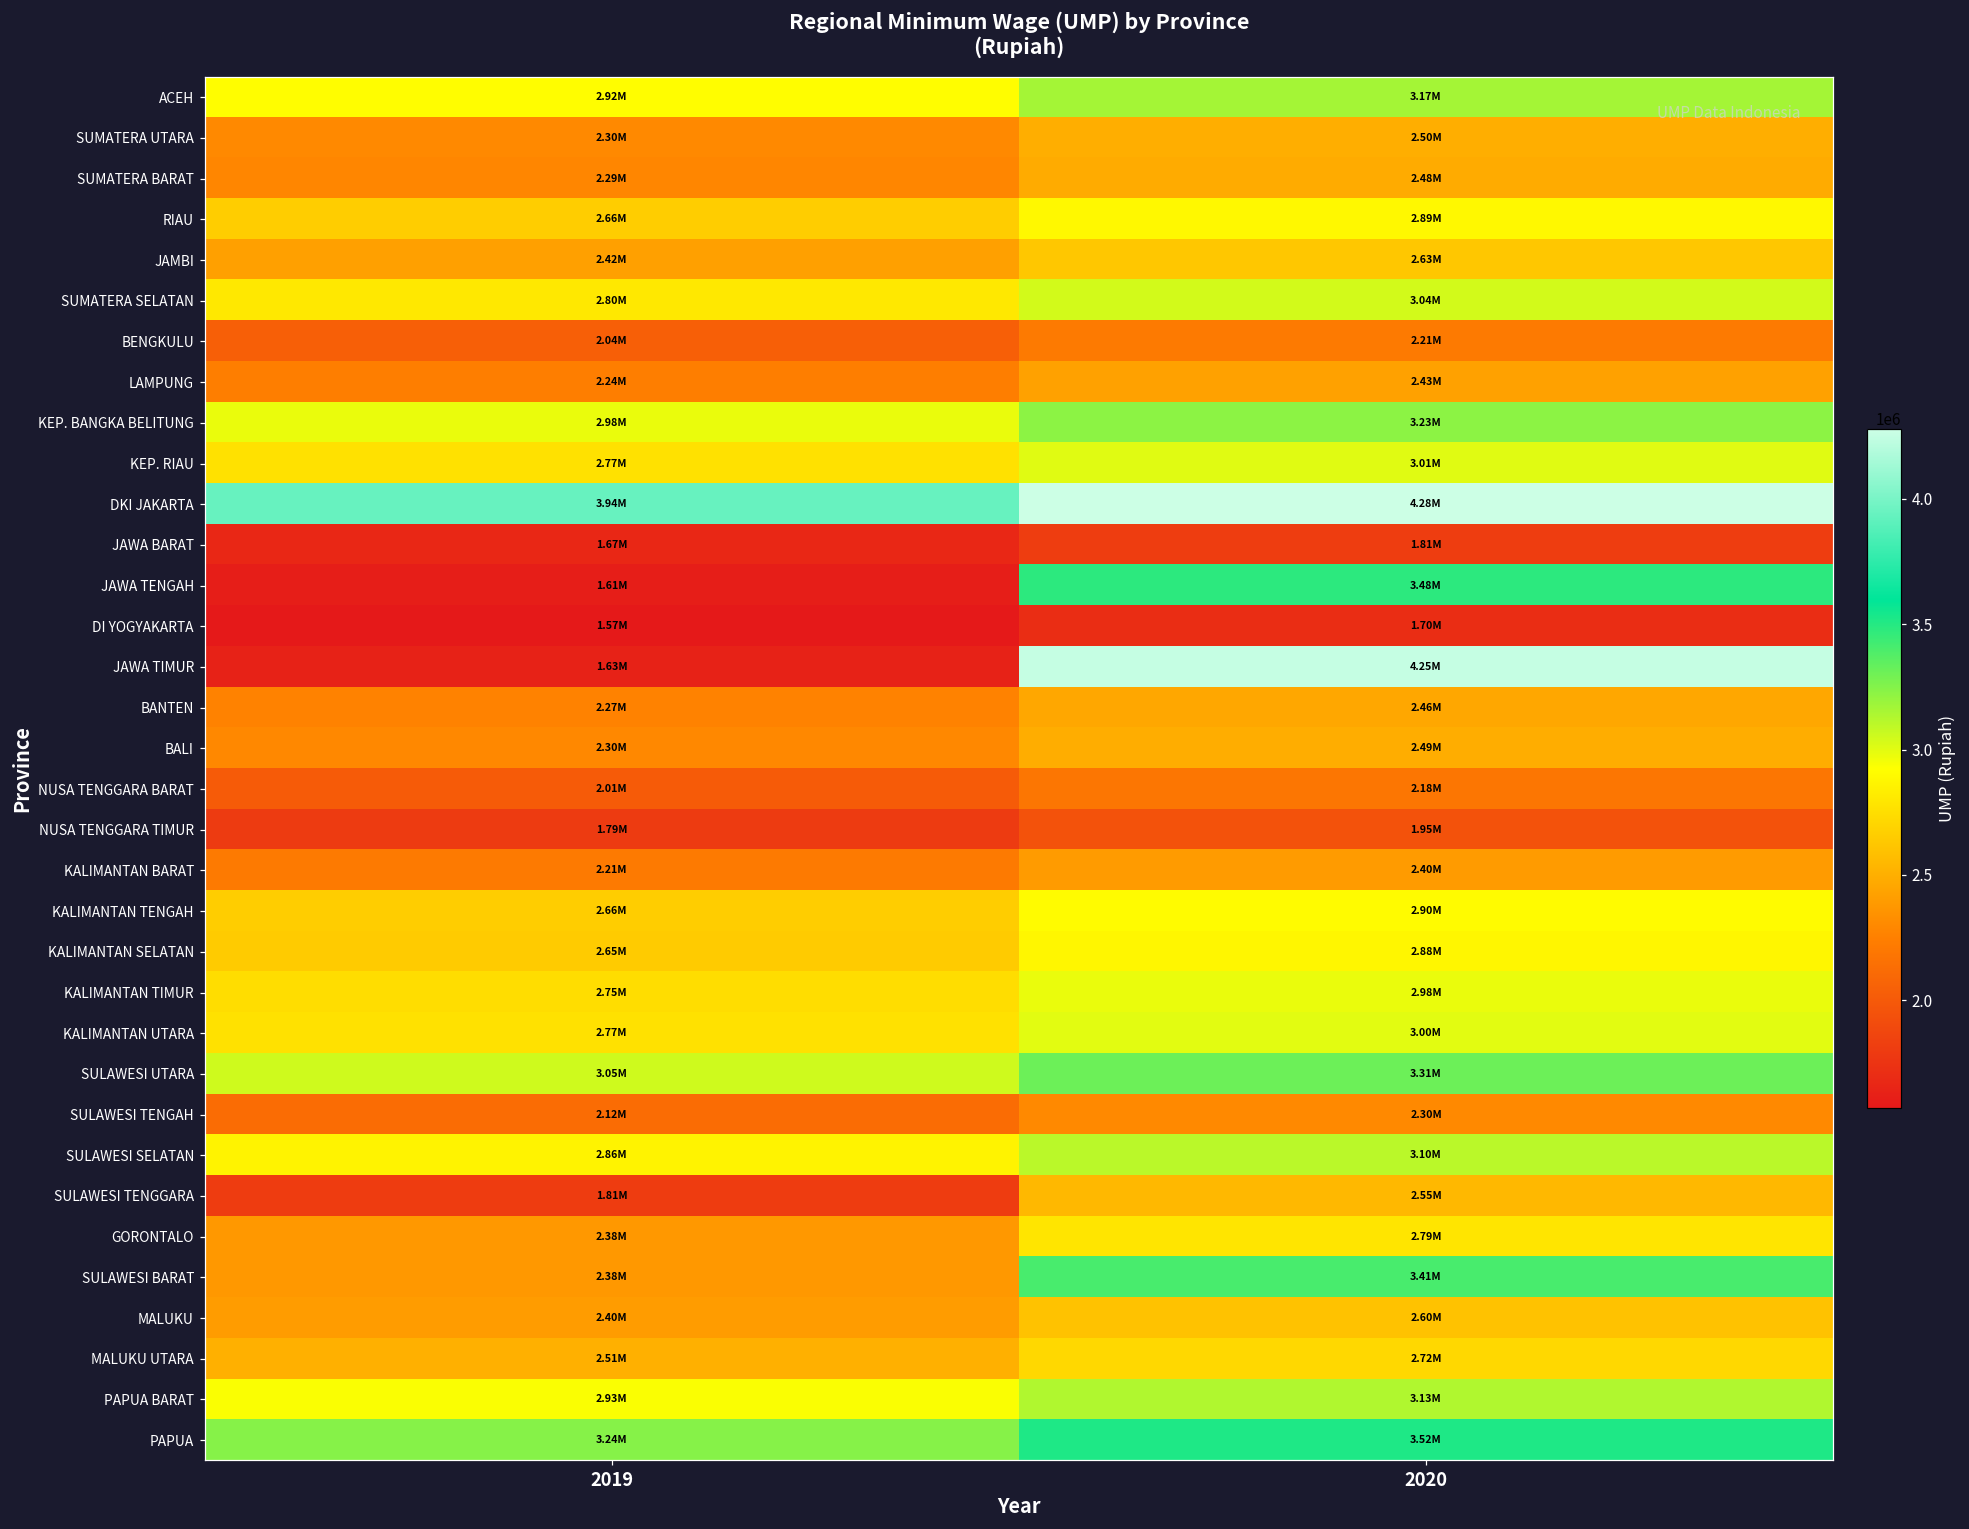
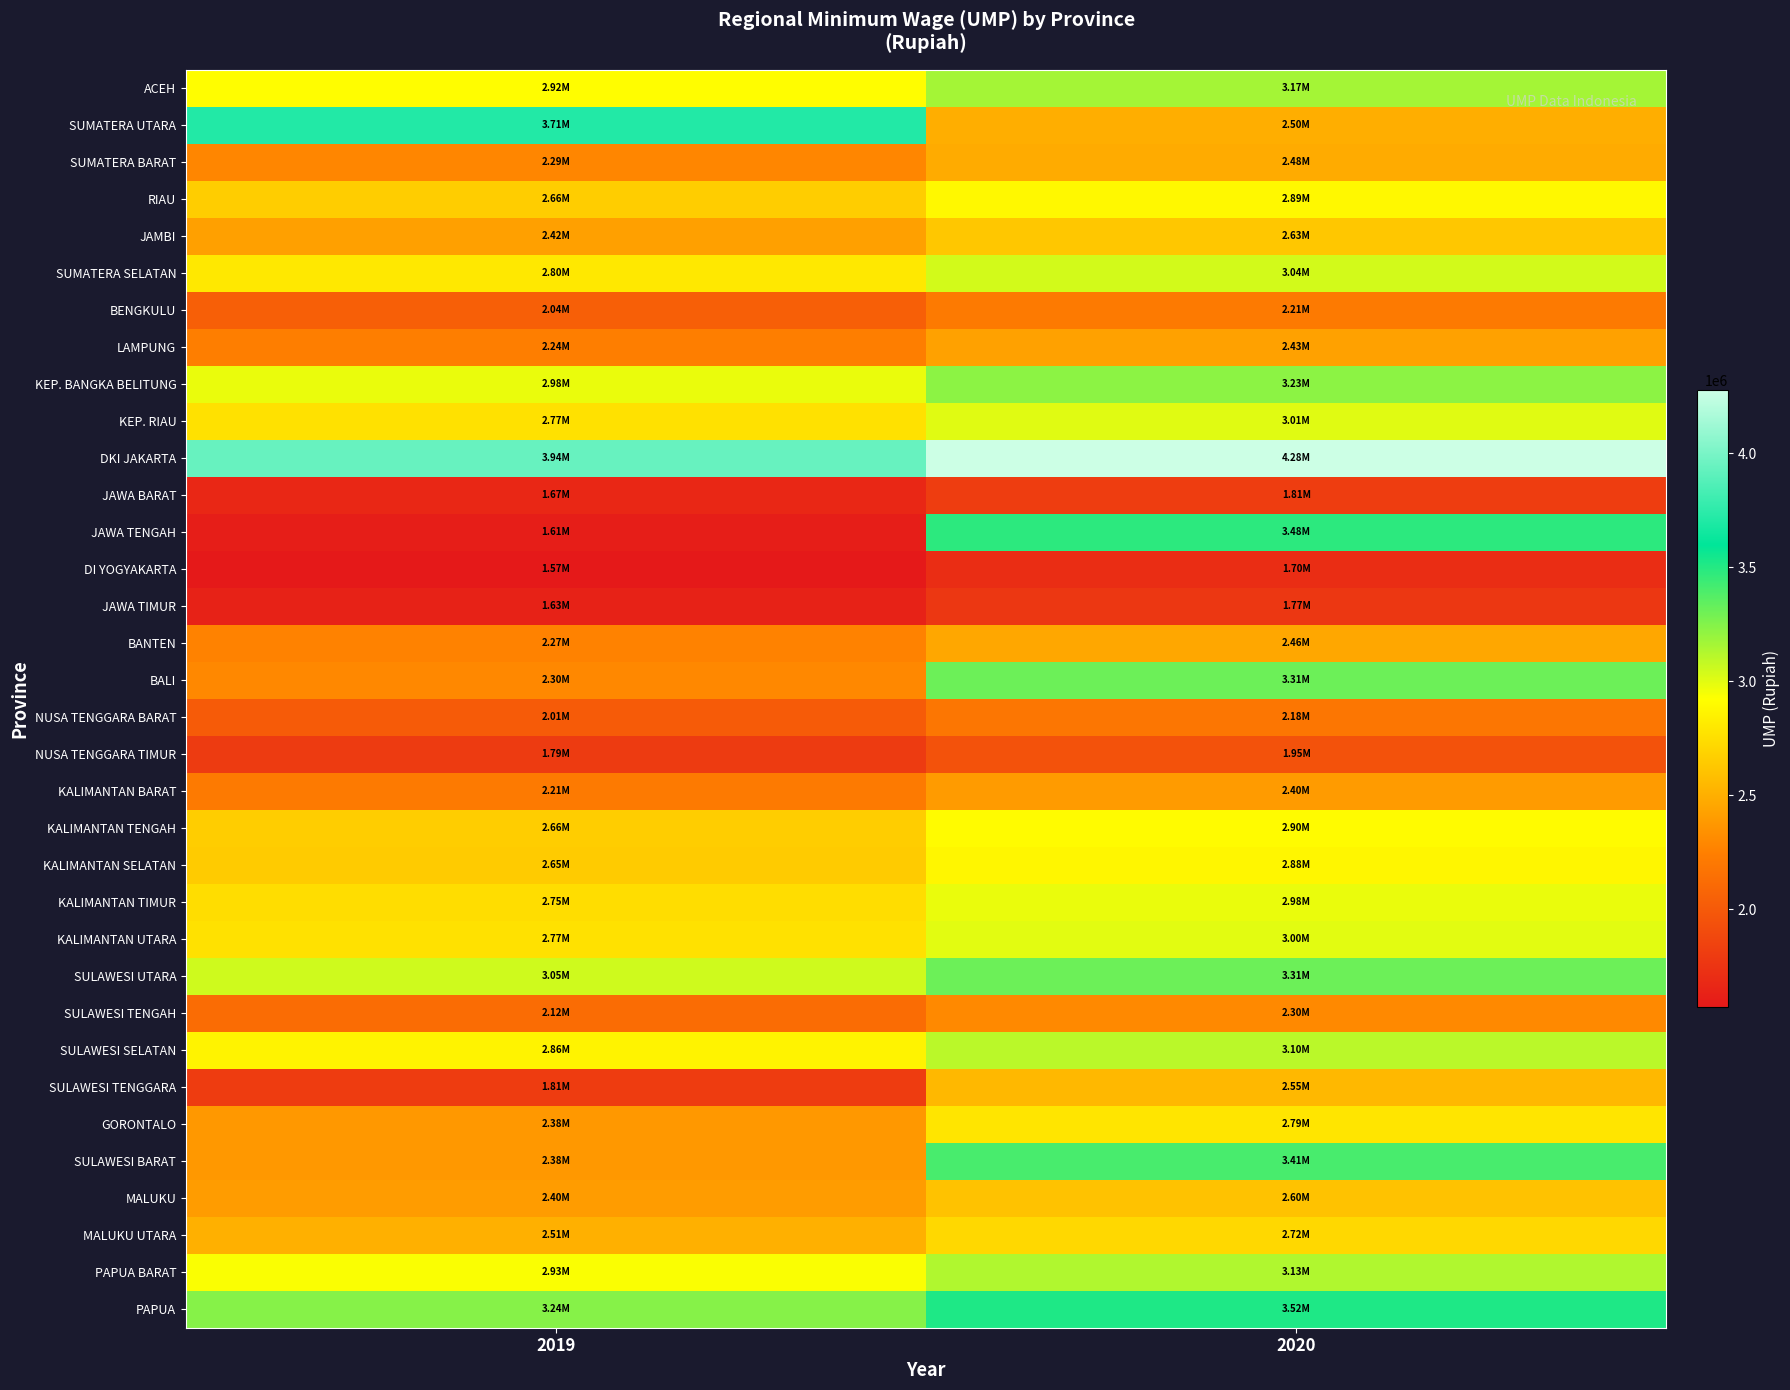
SUMATERA UTARA, 2019: 2.30M -> 3.71M
JAWA TIMUR, 2020: 4.25M -> 1.77M
BALI, 2020: 2.49M -> 3.31M
